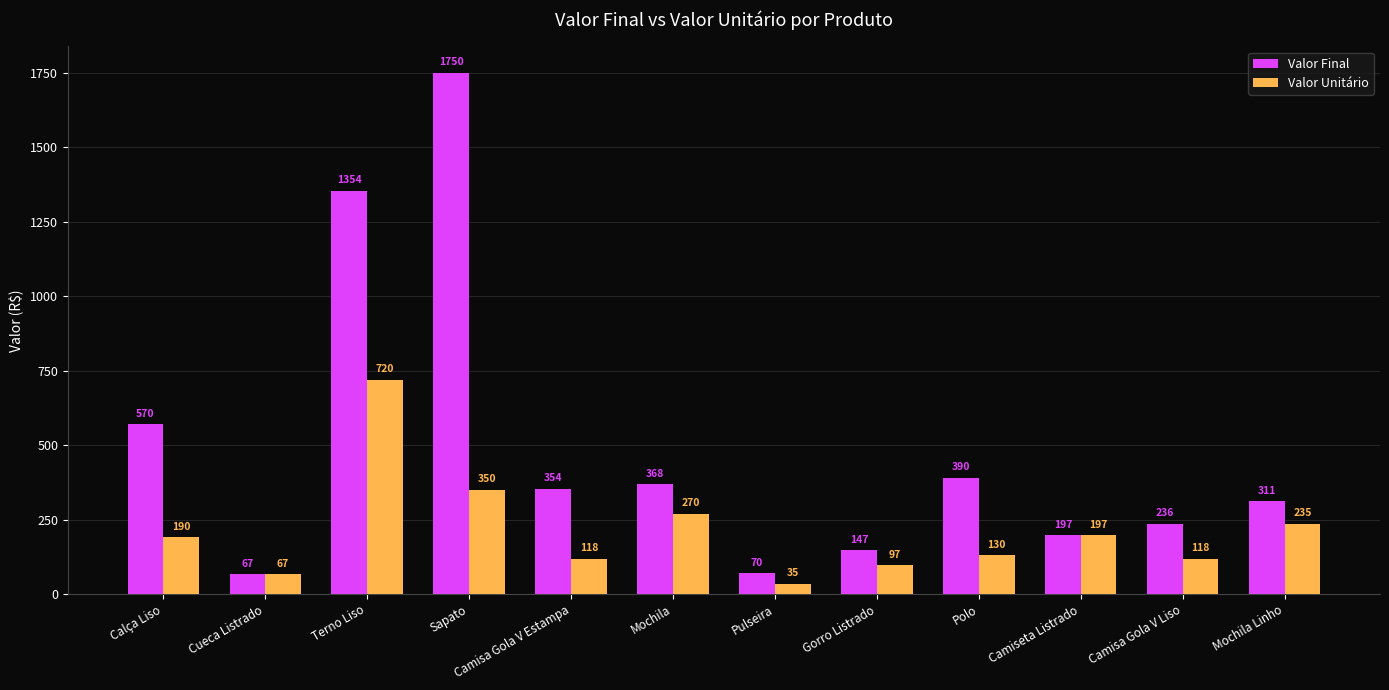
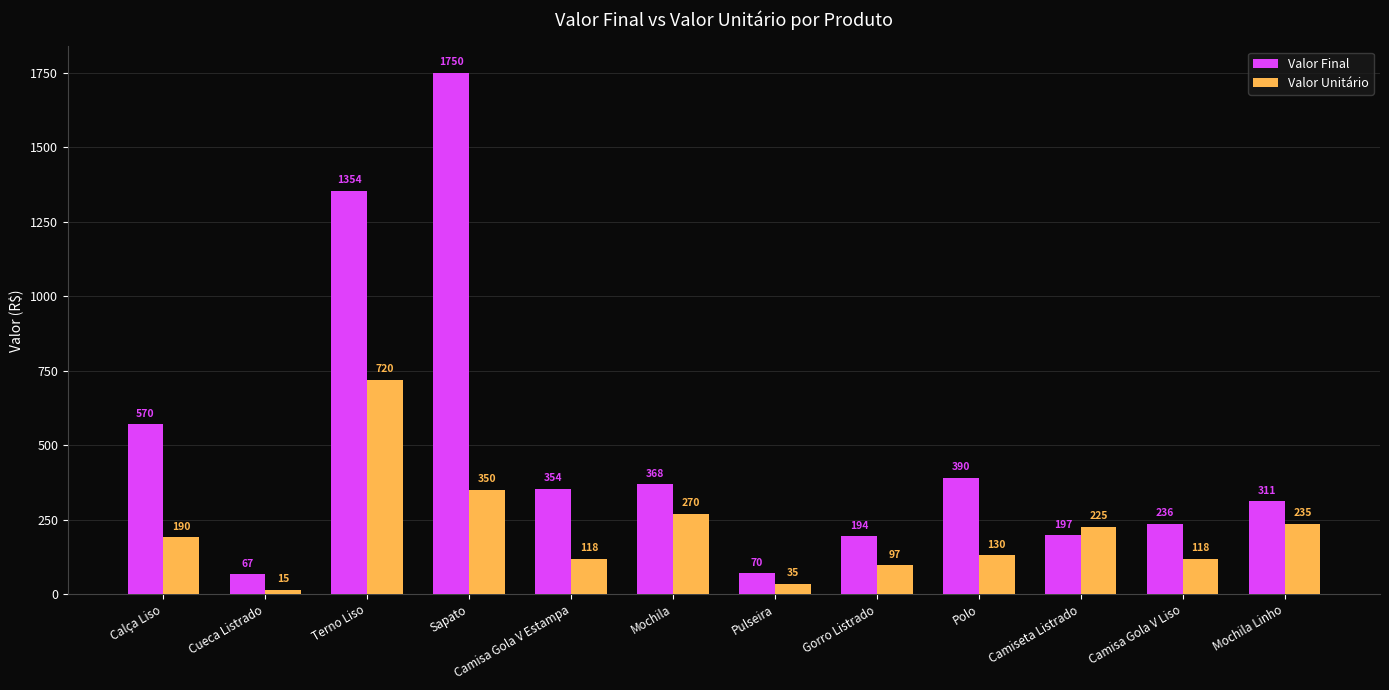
Valor Unitário, Cueca Listrado: 67 -> 15
Valor Final, Gorro Listrado: 147 -> 194
Valor Unitário, Camiseta Listrado: 197 -> 225
